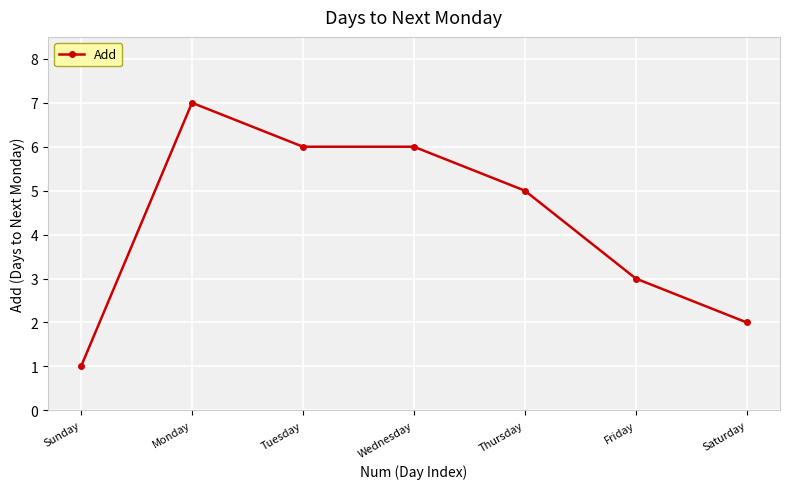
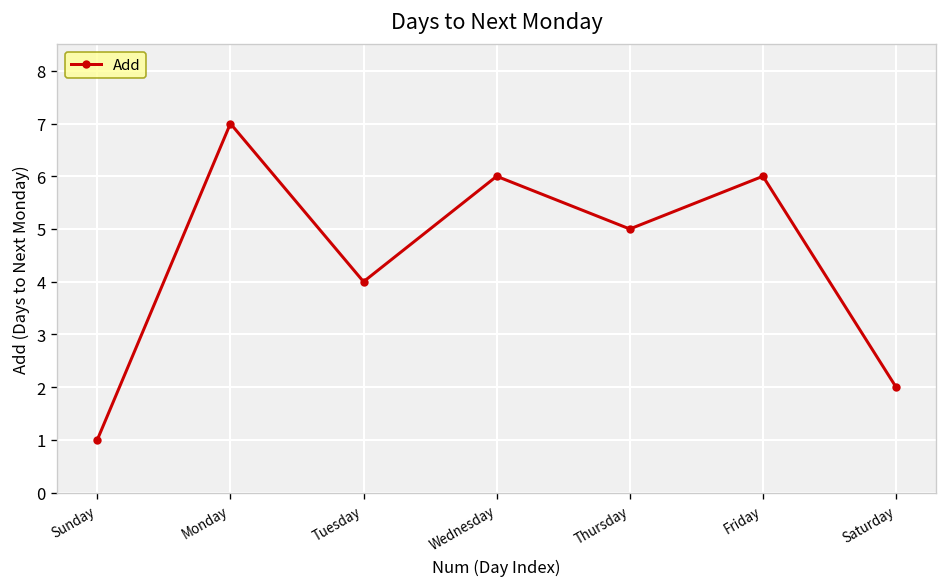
Tuesday: 6 -> 4
Friday: 3 -> 6
